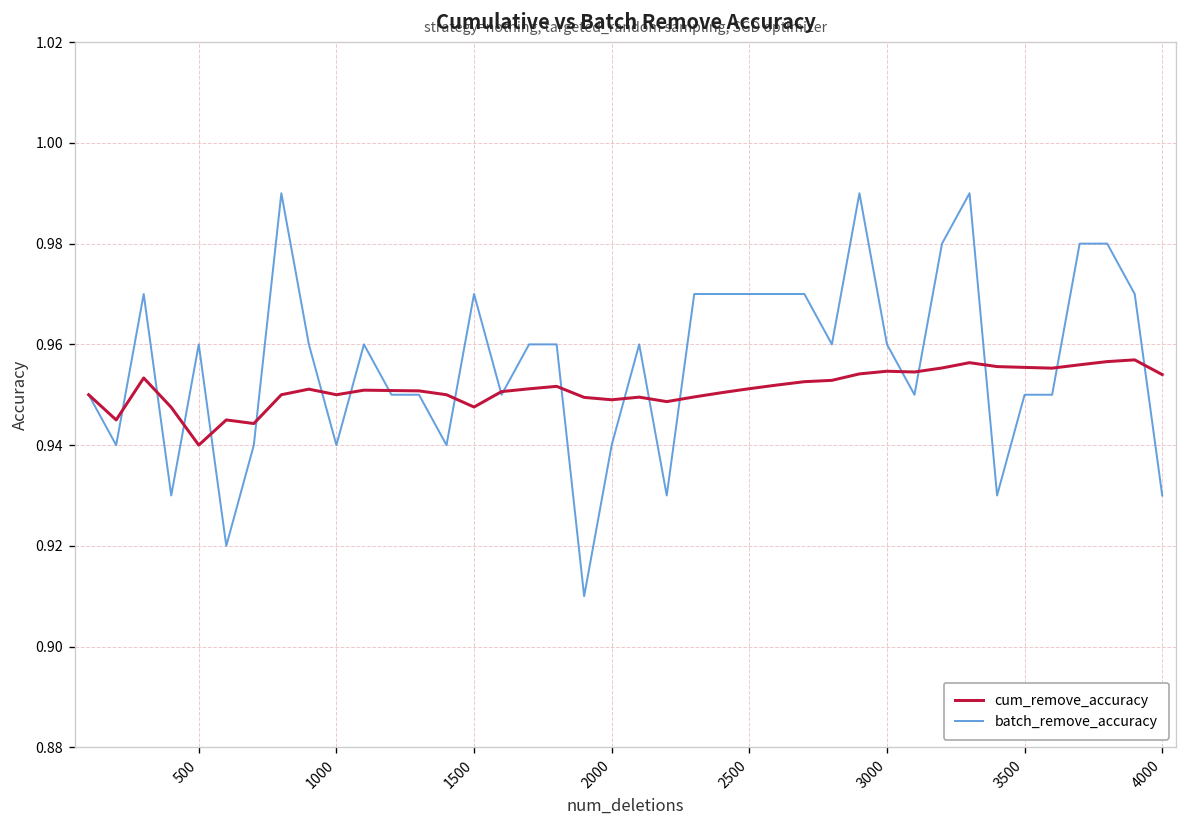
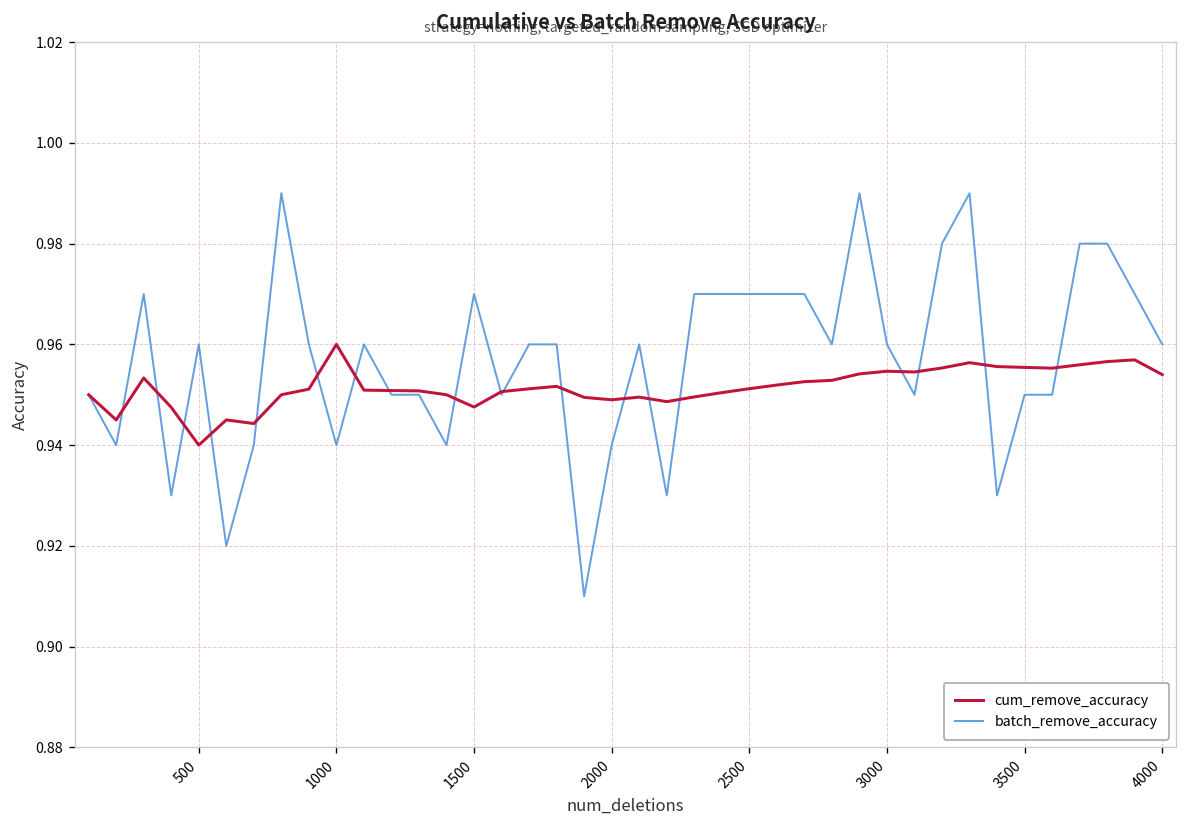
cum_remove_accuracy, 1000: 0.95 -> 0.96
batch_remove_accuracy, 4000: 0.93 -> 0.96
